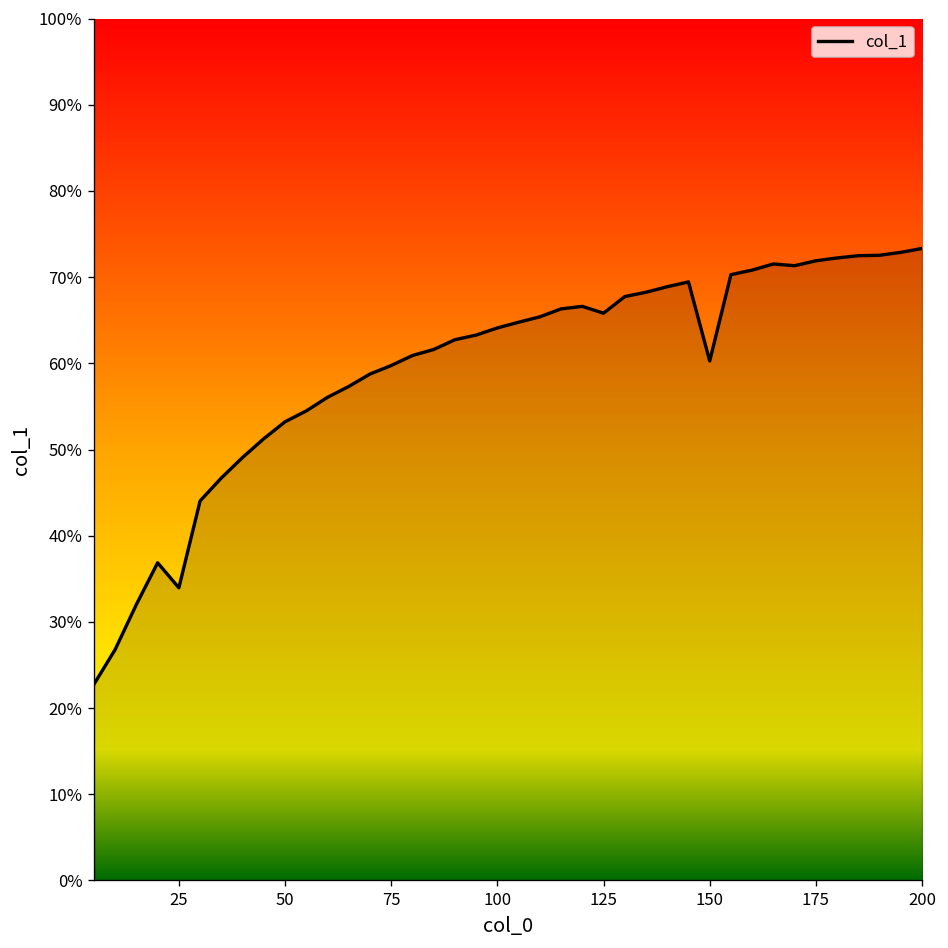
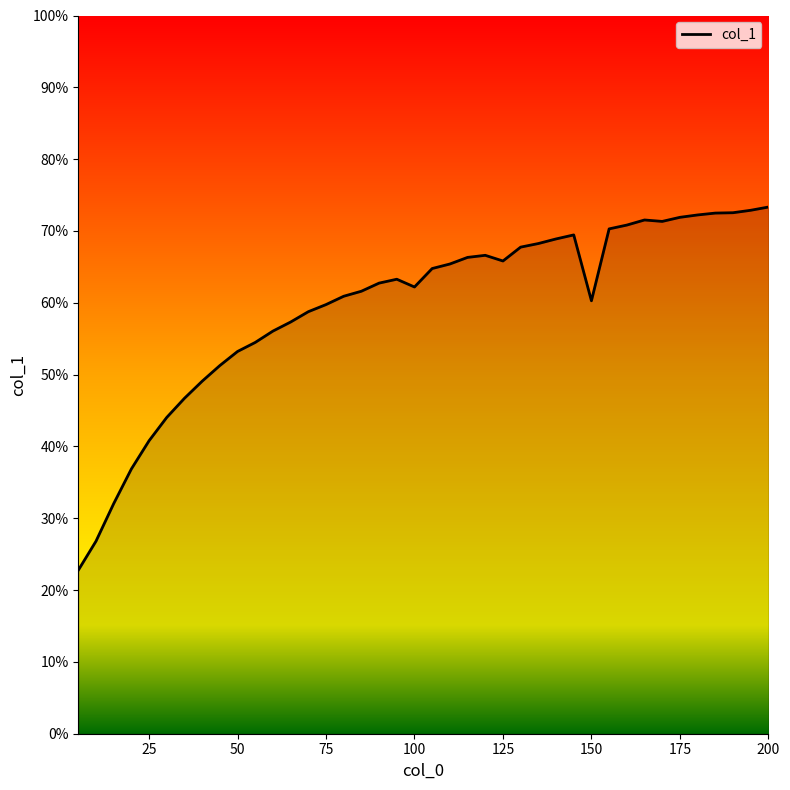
25: 34% -> 41%
100: 64% -> 62%
